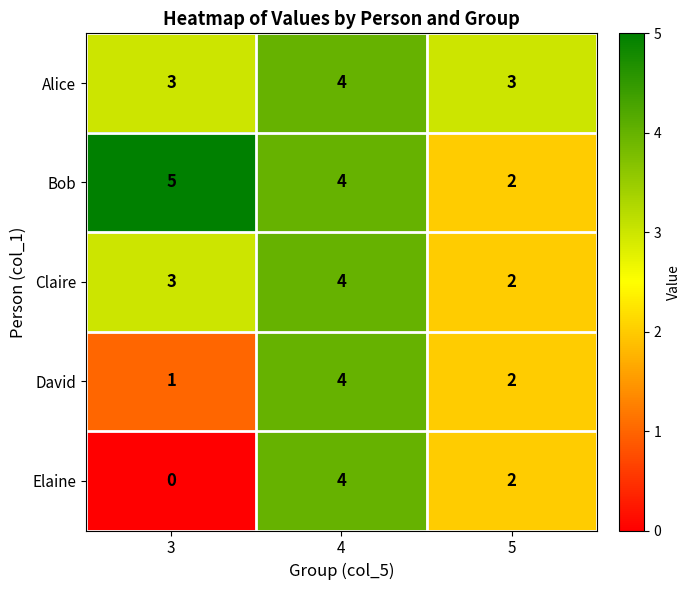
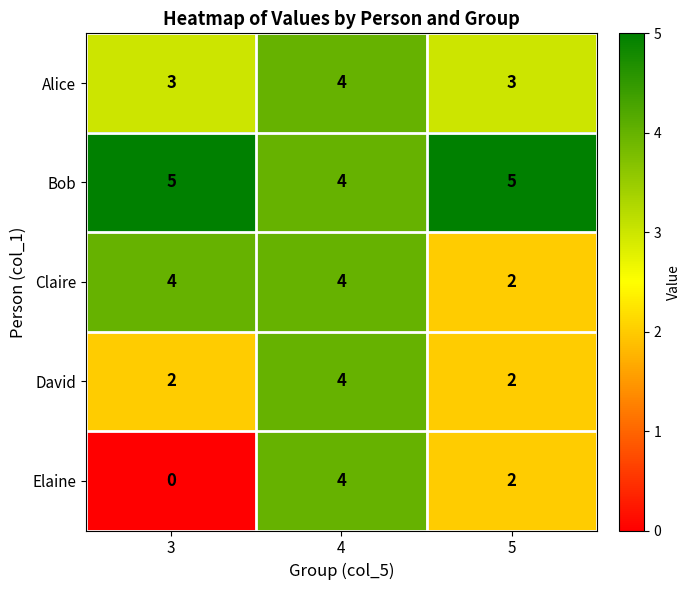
Bob, 5: 2 -> 5
Claire, 3: 3 -> 4
David, 3: 1 -> 2
